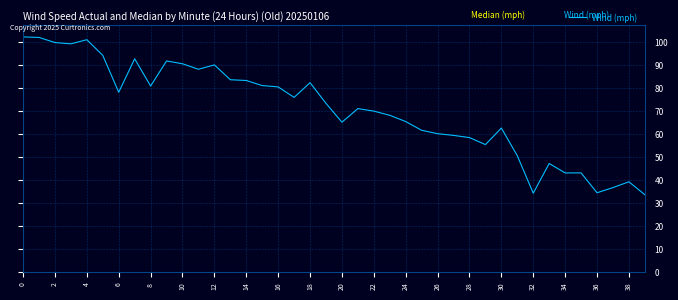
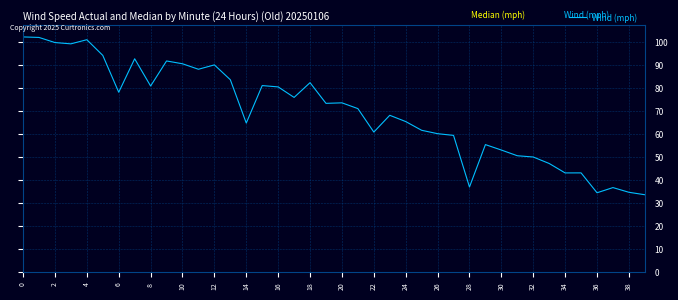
14: 83 -> 65
20: 65 -> 74
22: 70 -> 61
28: 59 -> 37
30: 63 -> 53
32: 34 -> 50
38: 39 -> 35
